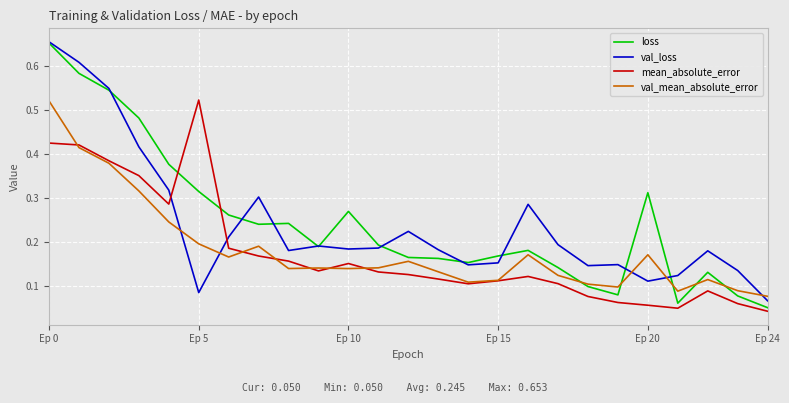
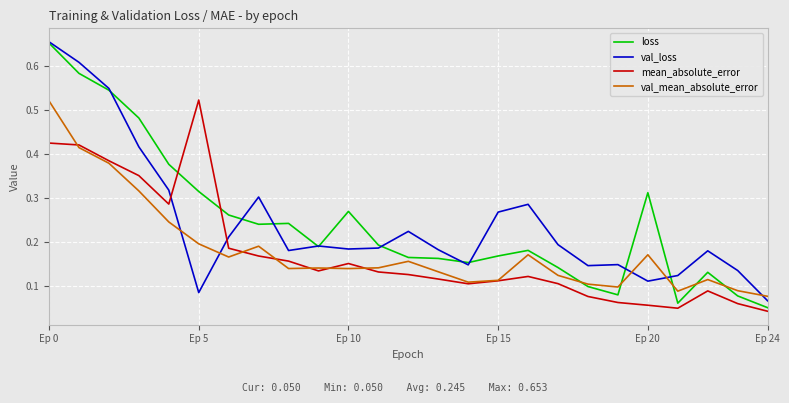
val_loss, Ep 15: 0.15 -> 0.27
